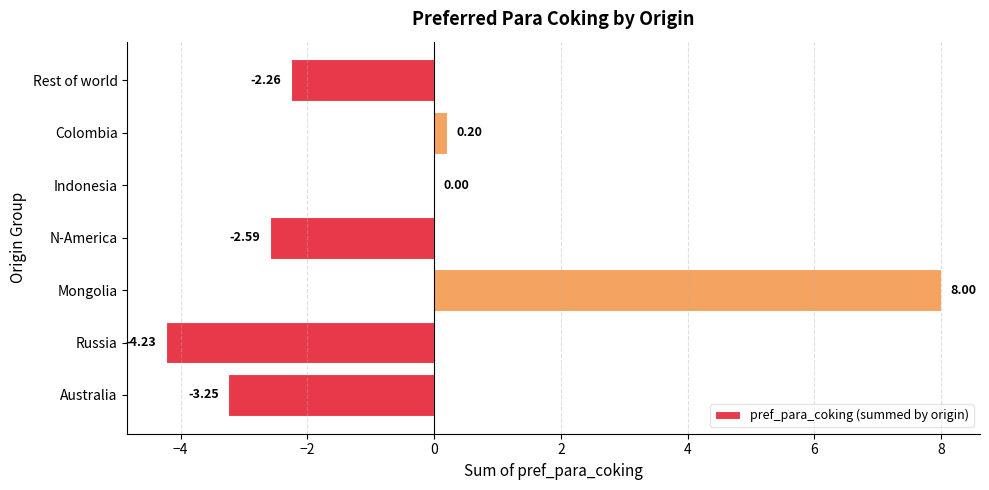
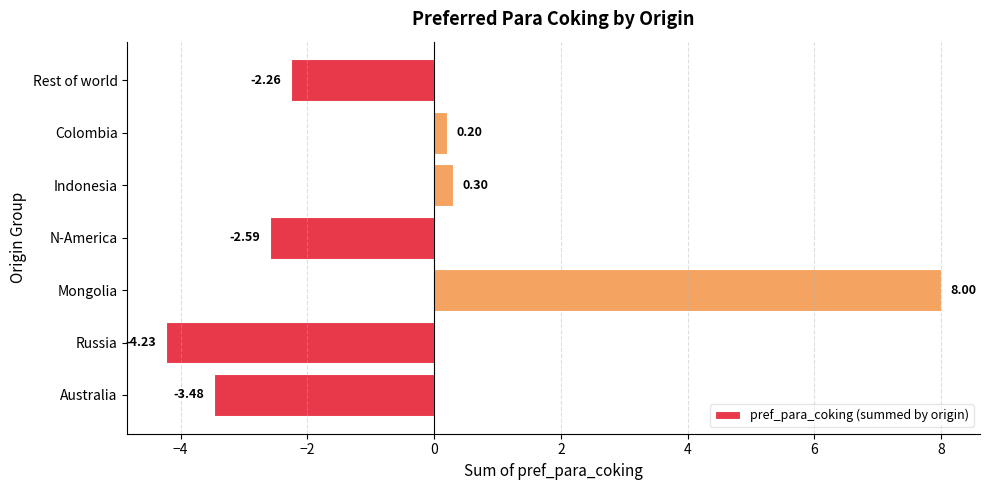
Indonesia: 0.00 -> 0.30
Australia: -3.25 -> -3.48
